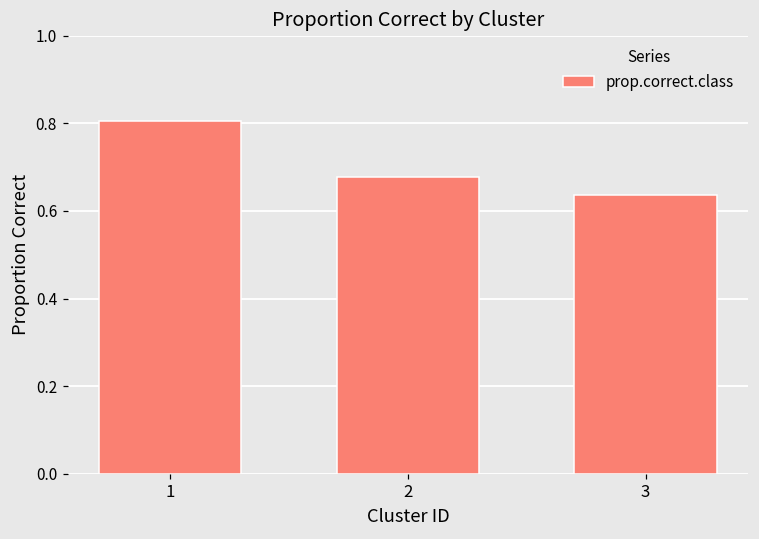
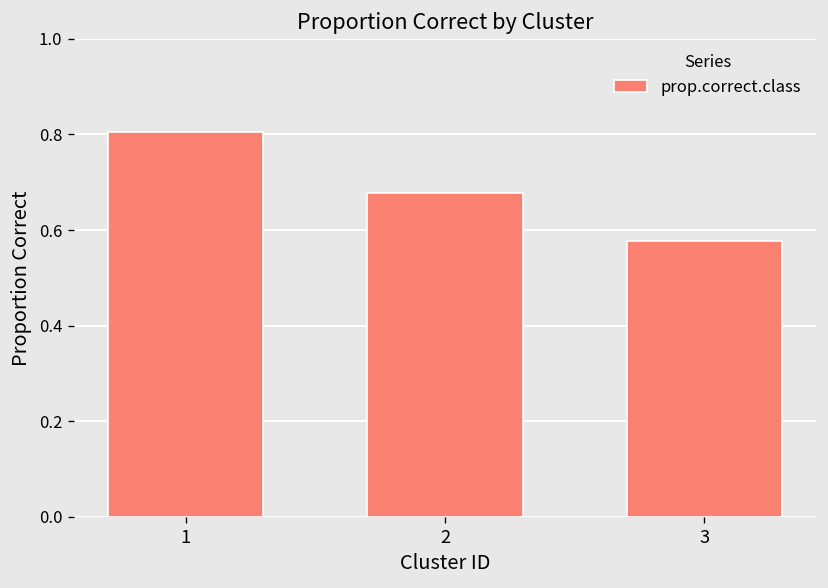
3: 0.64 -> 0.58
